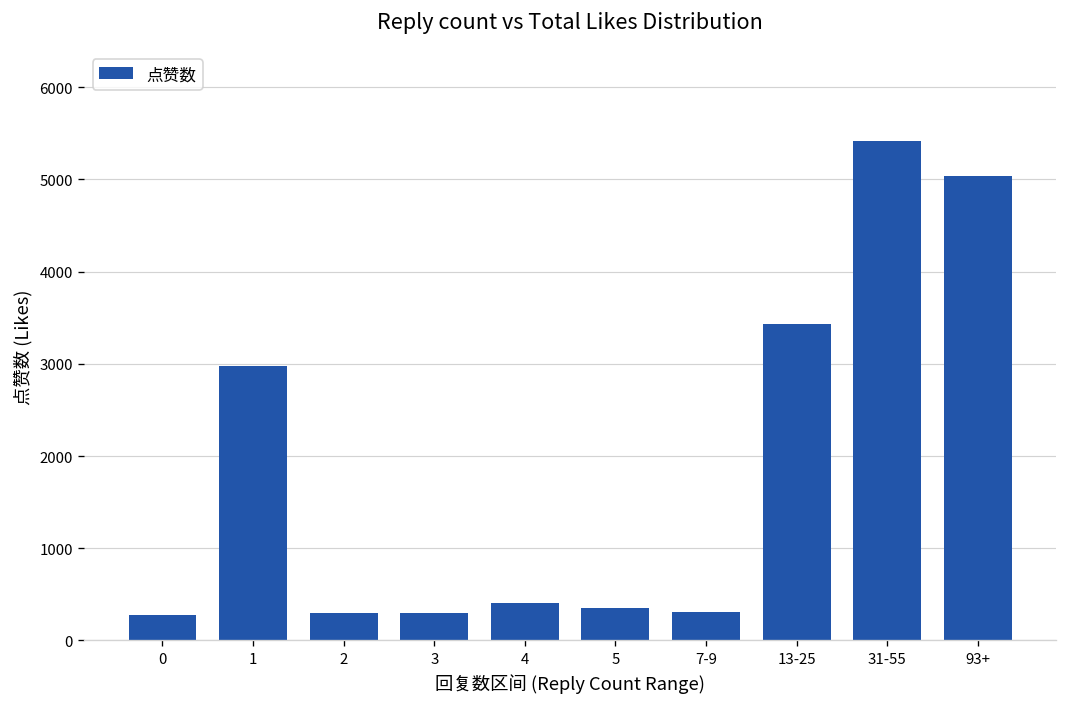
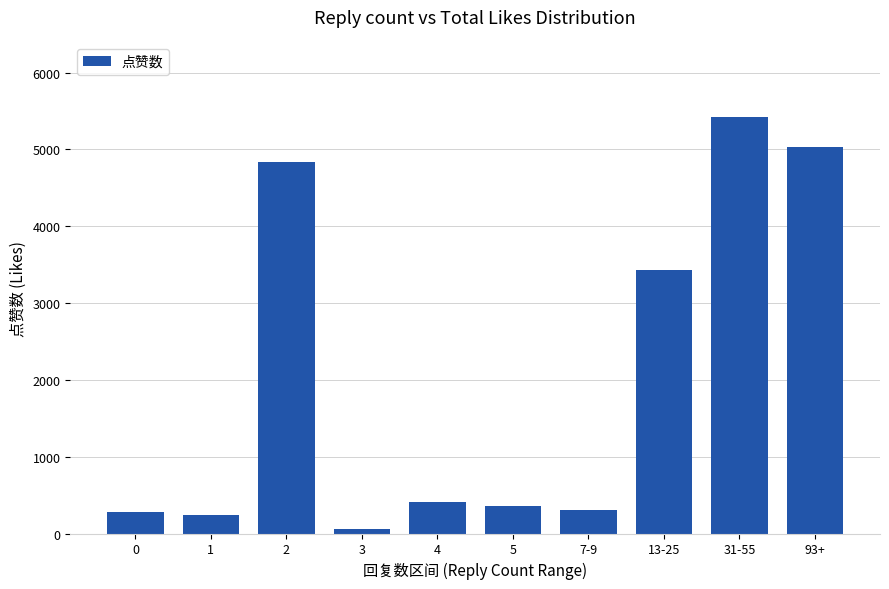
1: 3000 -> 200
2: 300 -> 4800
3: 300 -> 100
